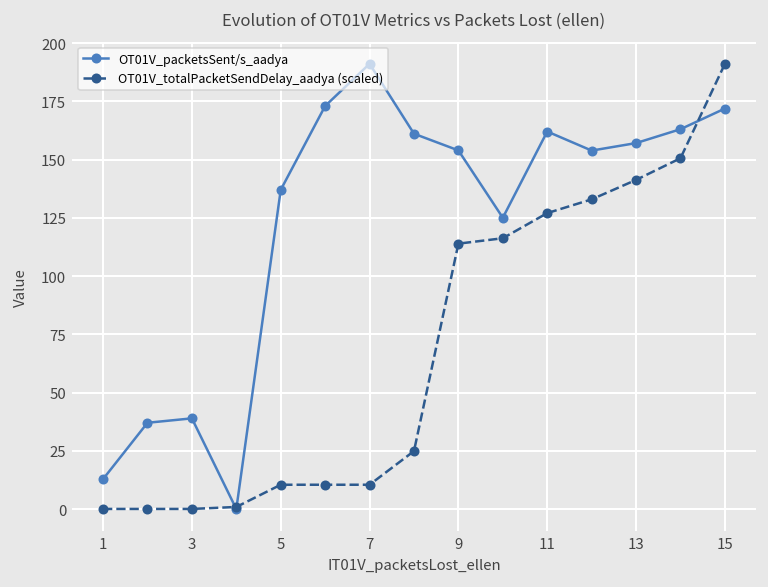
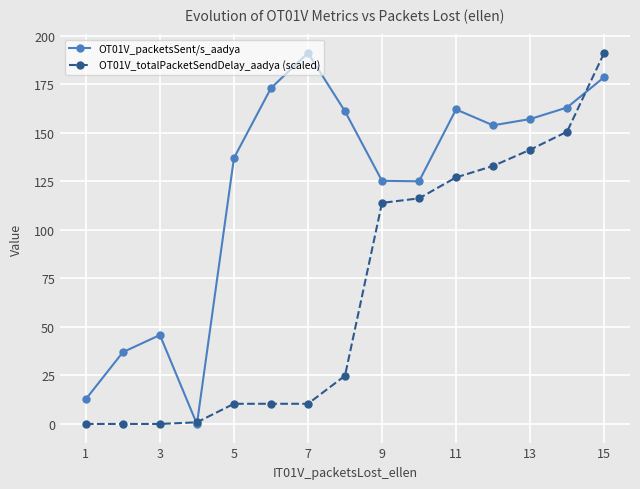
OT01V_packetsSent/s_aadya, 3: 39 -> 46
OT01V_packetsSent/s_aadya, 9: 154 -> 125
OT01V_packetsSent/s_aadya, 15: 172 -> 179
